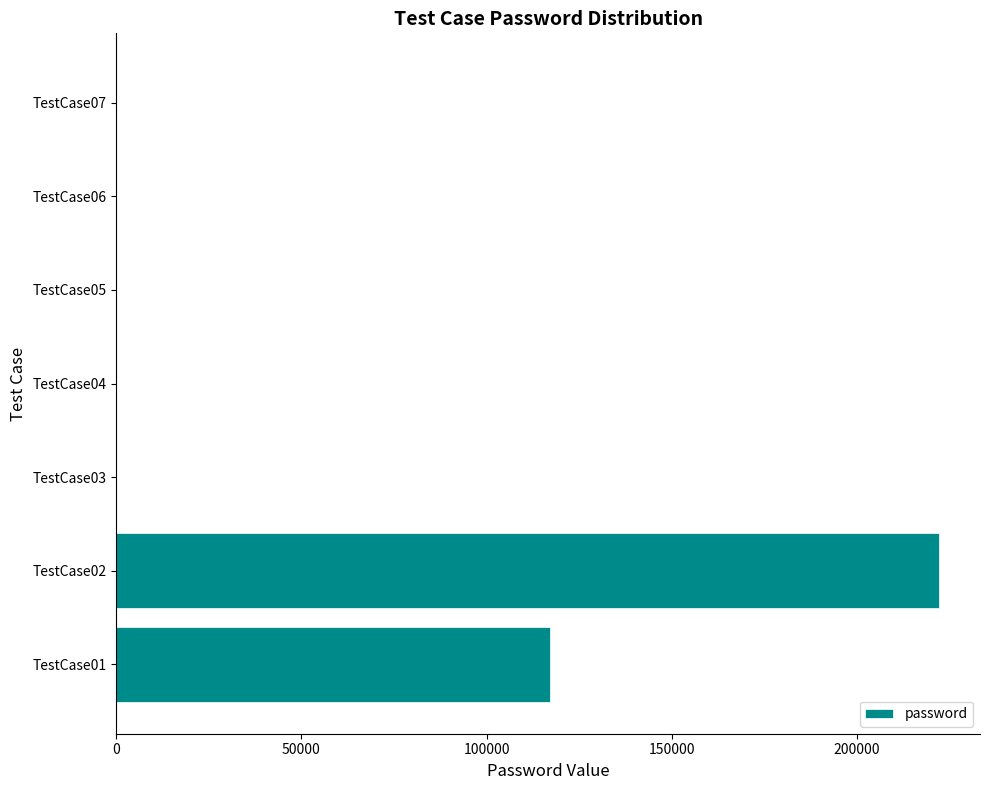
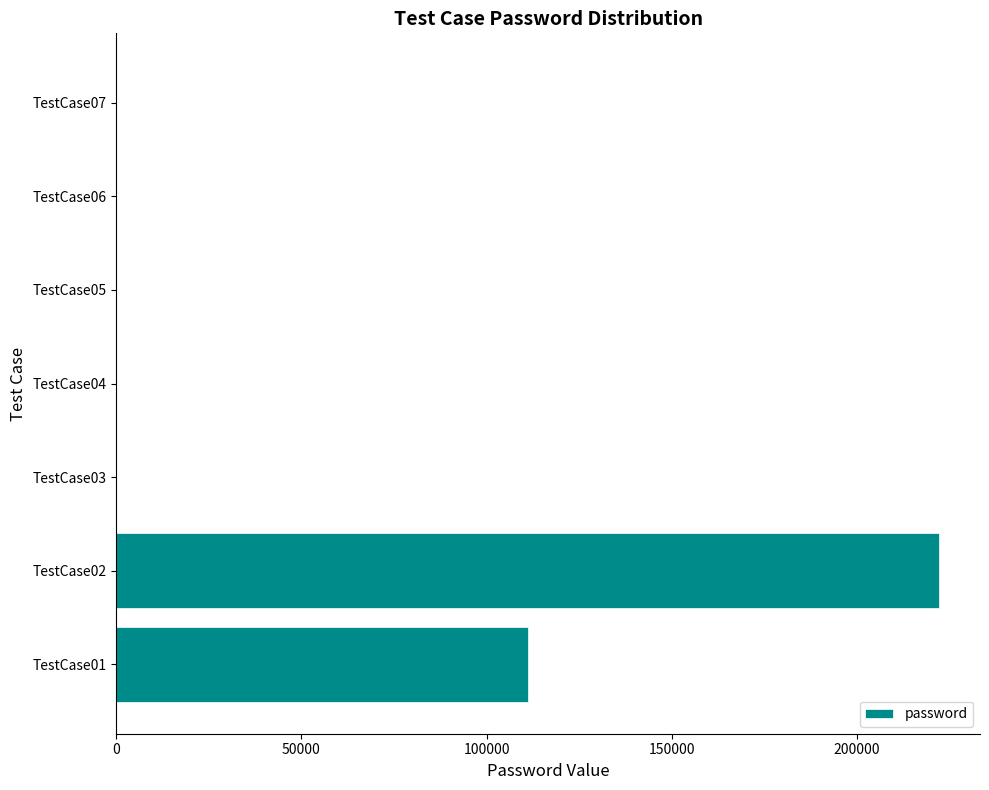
TestCase01: 117000 -> 111000
